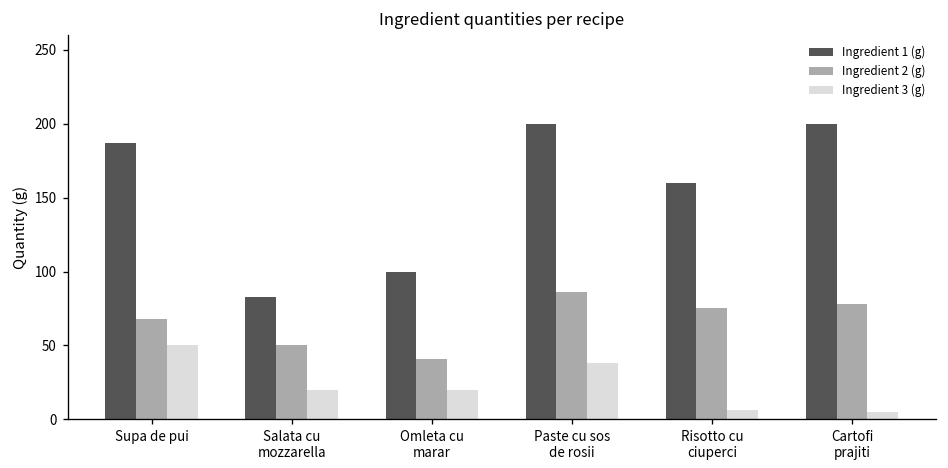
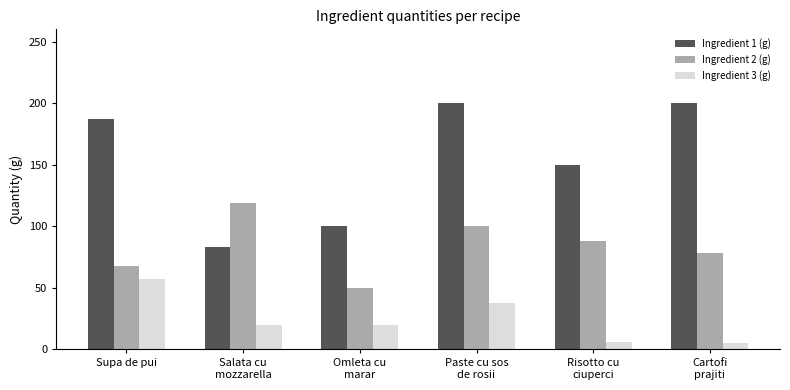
Ingredient 3 (g), Supa de pui: 50 -> 57
Ingredient 2 (g), Salata cu mozzarella: 50 -> 119
Ingredient 2 (g), Omleta cu marar: 41 -> 50
Ingredient 2 (g), Paste cu sos de rosii: 86 -> 100
Ingredient 1 (g), Risotto cu ciuperci: 160 -> 150
Ingredient 2 (g), Risotto cu ciuperci: 75 -> 88
